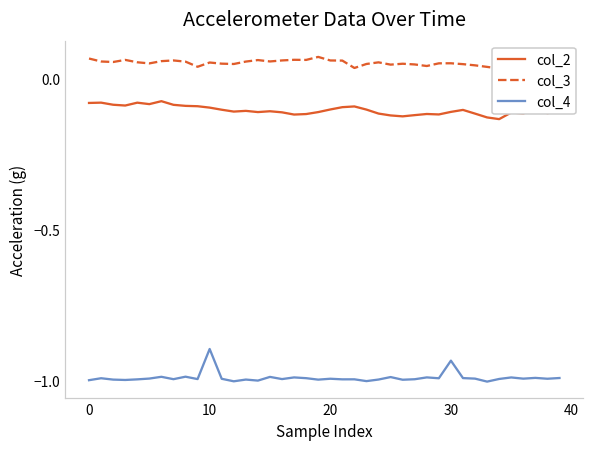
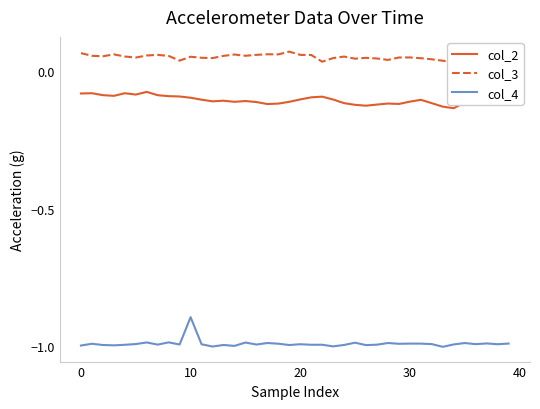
col_4, 30: -0.93 -> -0.99
